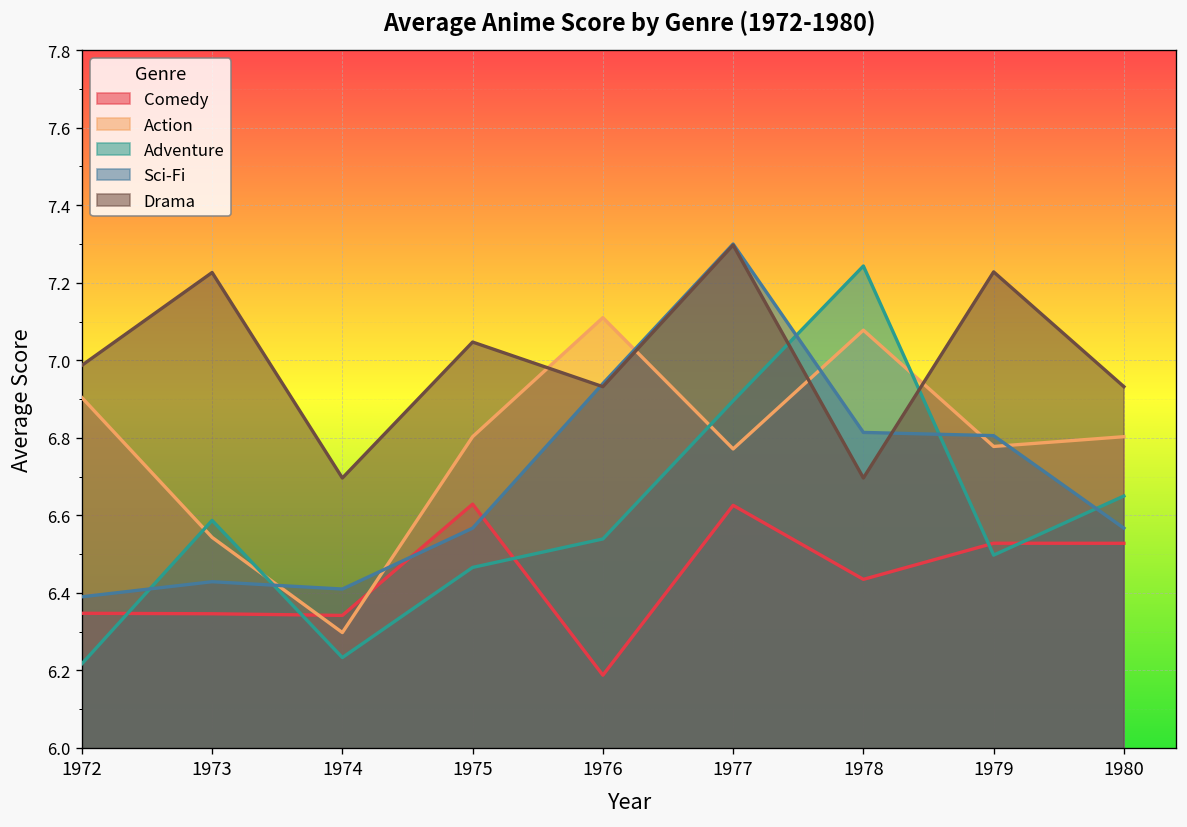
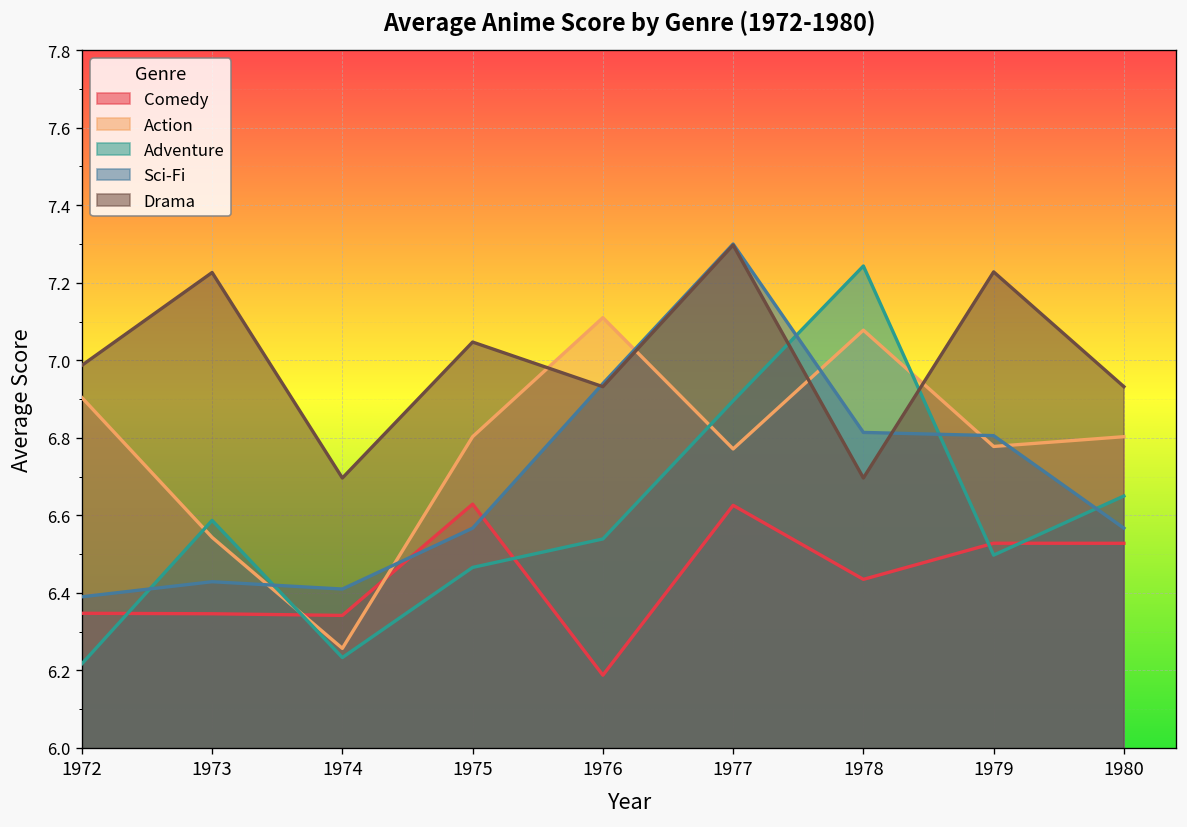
Action, 1974: 6.30 -> 6.26
